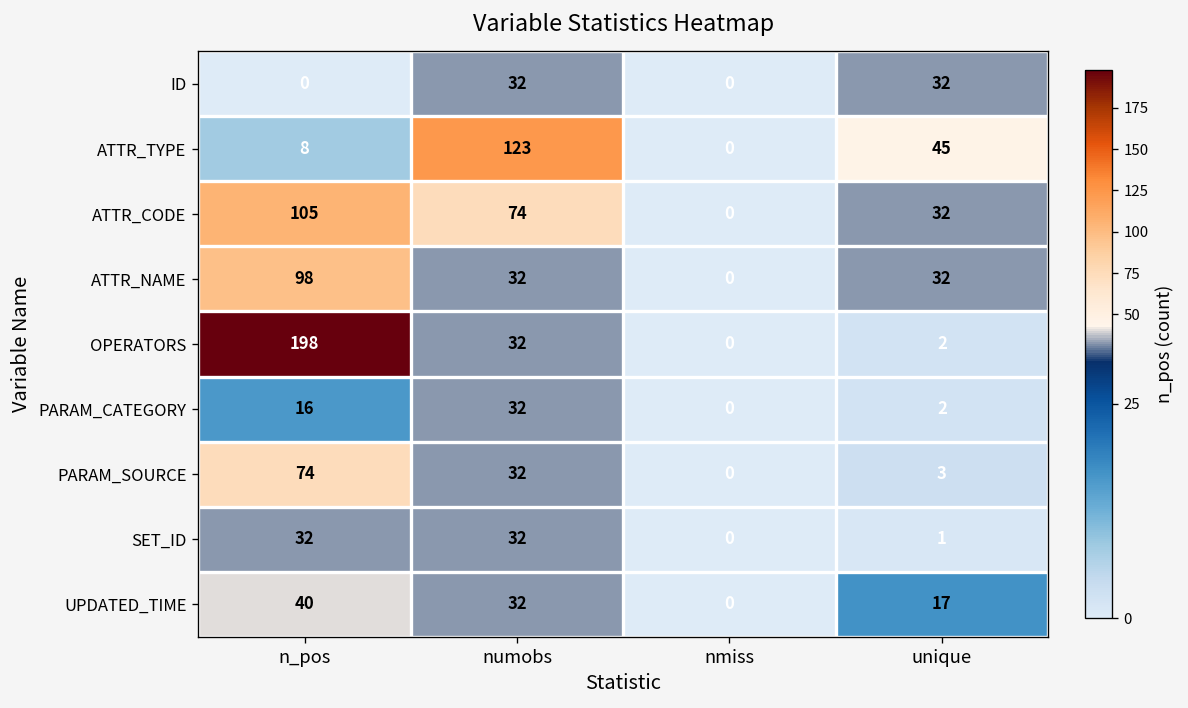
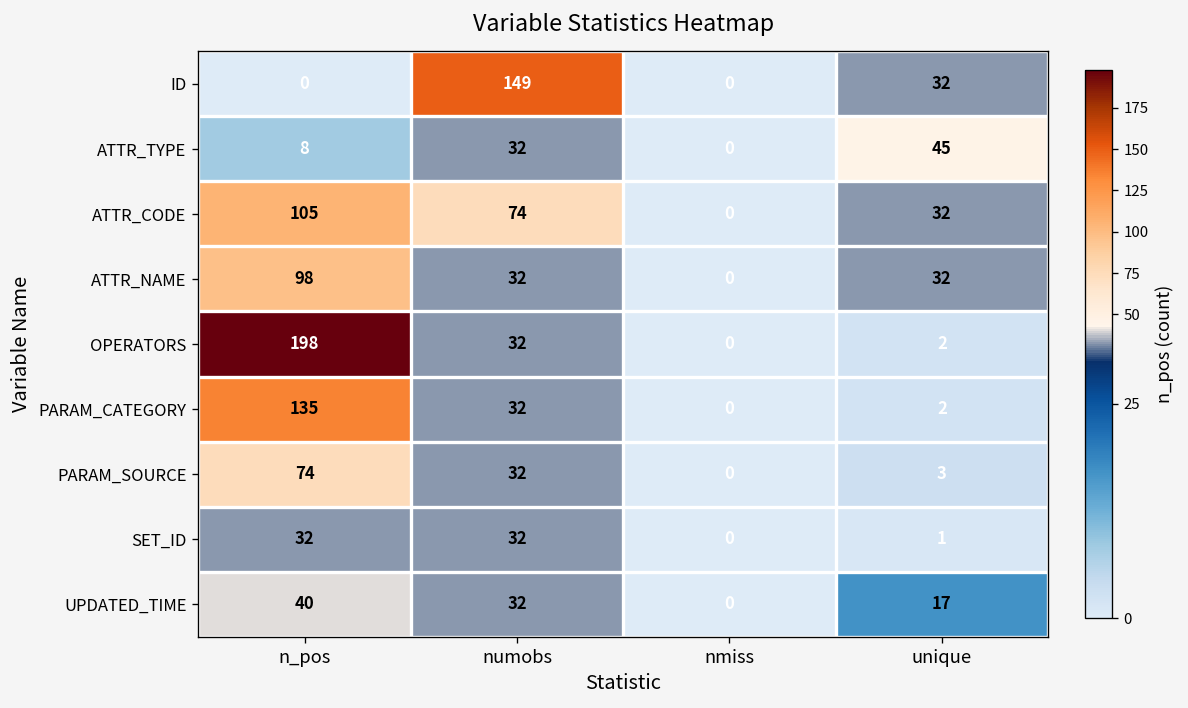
ID, numobs: 32 -> 149
ATTR_TYPE, numobs: 123 -> 32
PARAM_CATEGORY, n_pos: 16 -> 135
